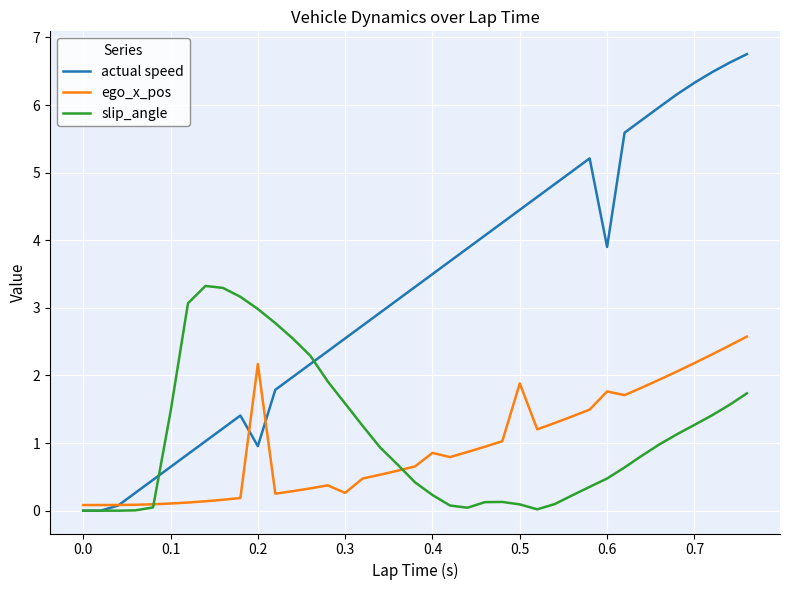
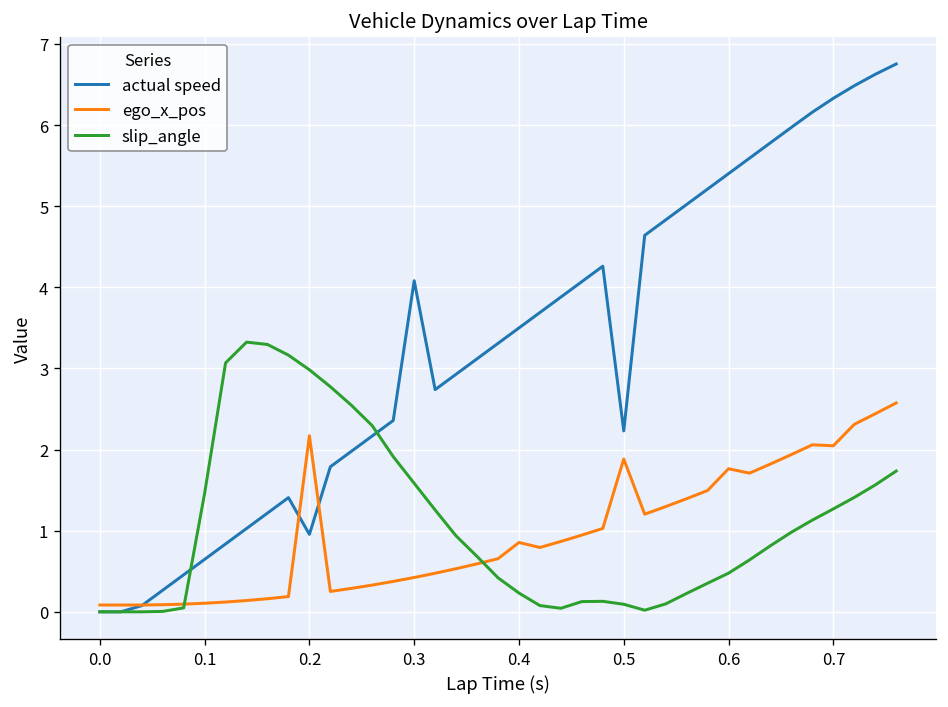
actual speed, 0.3: 2.5 -> 4.1
ego_x_pos, 0.3: 0.3 -> 0.4
actual speed, 0.5: 4.5 -> 2.2
actual speed, 0.6: 3.9 -> 5.4
ego_x_pos, 0.7: 2.2 -> 2.0
